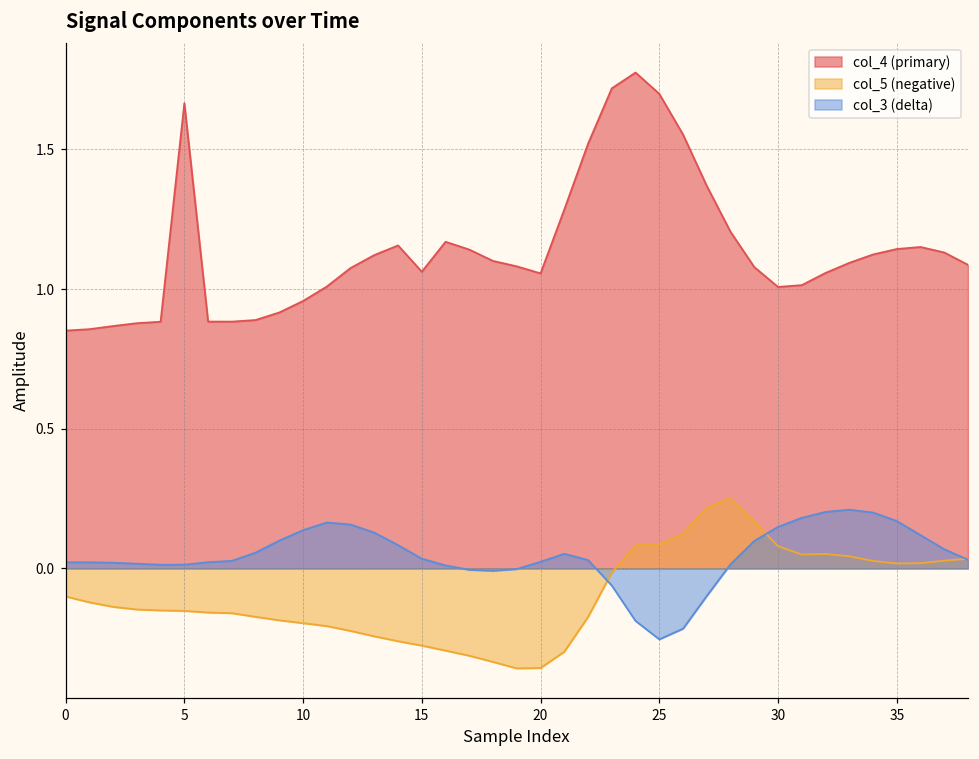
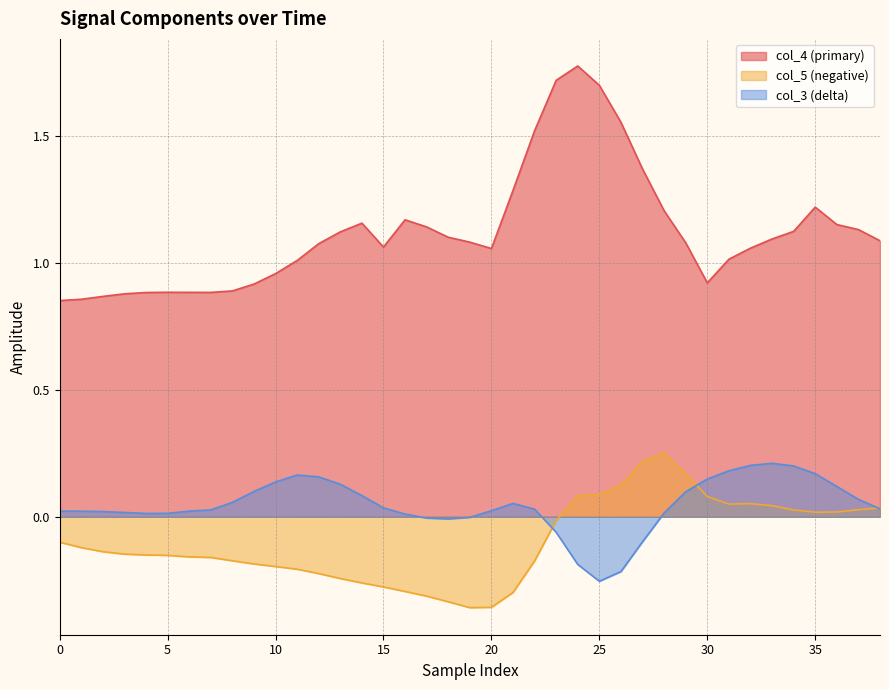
col_4 (primary), 5: 1.67 -> 0.88
col_4 (primary), 30: 1.01 -> 0.92
col_4 (primary), 35: 1.14 -> 1.22
